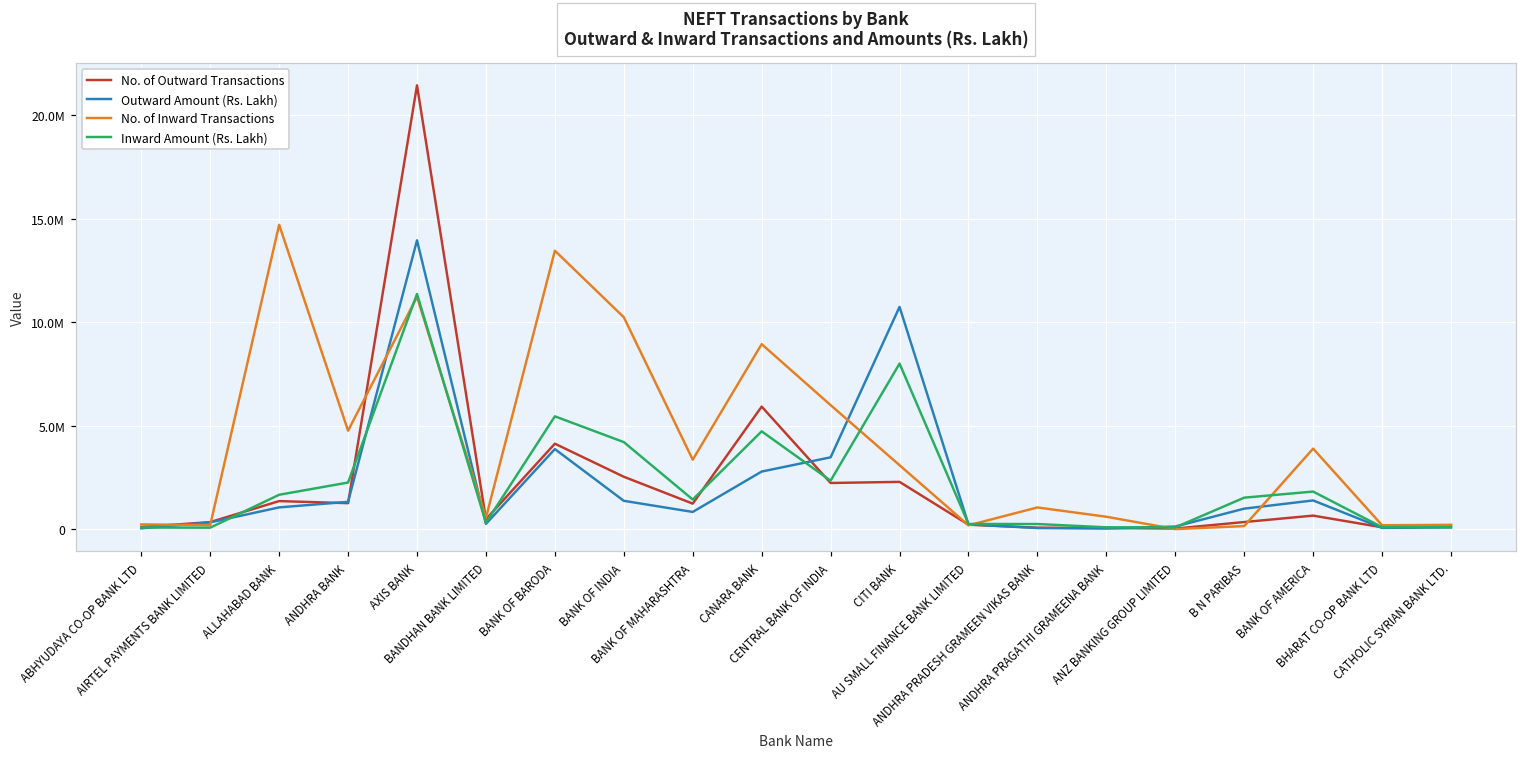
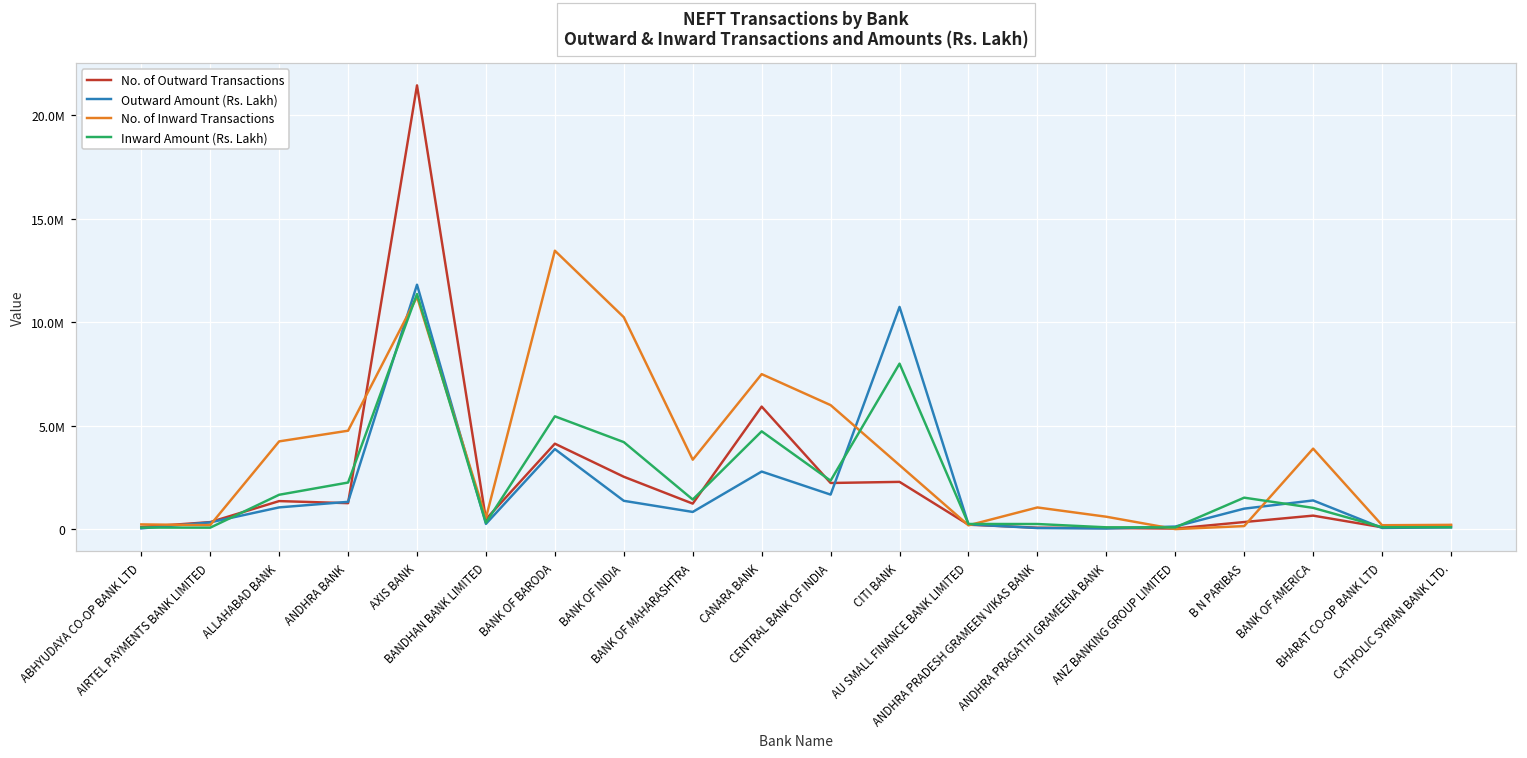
No. of Inward Transactions, ALLAHABAD BANK: 14700000 -> 4200000
Outward Amount (Rs. Lakh), AXIS BANK: 13900000 -> 11800000
No. of Inward Transactions, CANARA BANK: 8900000 -> 7500000
Outward Amount (Rs. Lakh), CENTRAL BANK OF INDIA: 3500000 -> 1700000
Inward Amount (Rs. Lakh), BANK OF AMERICA: 1800000 -> 1000000
